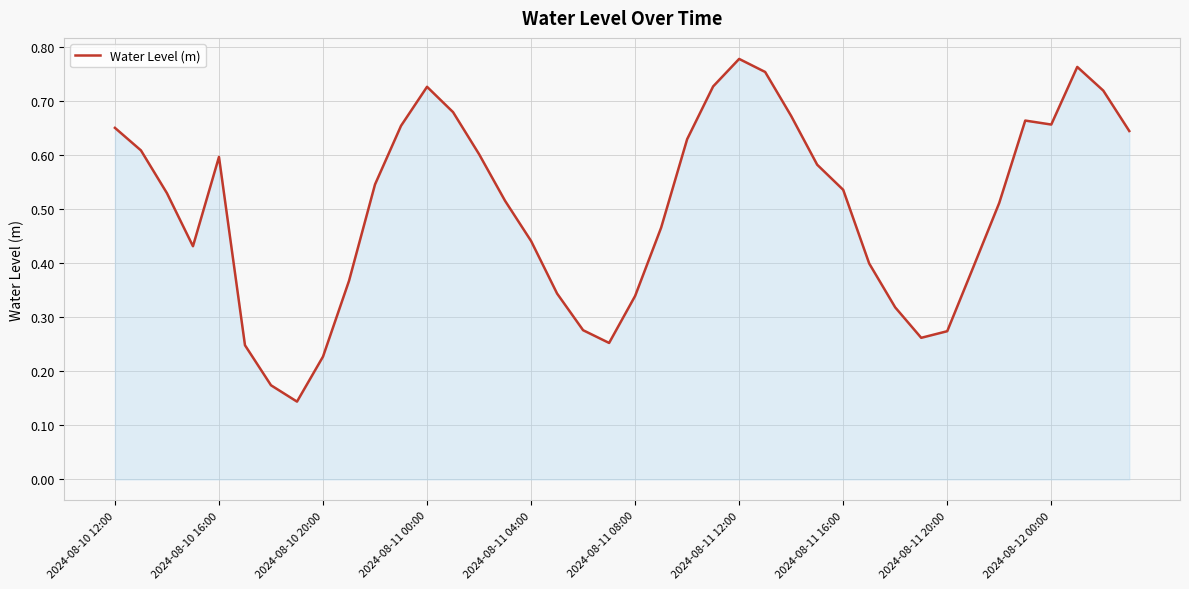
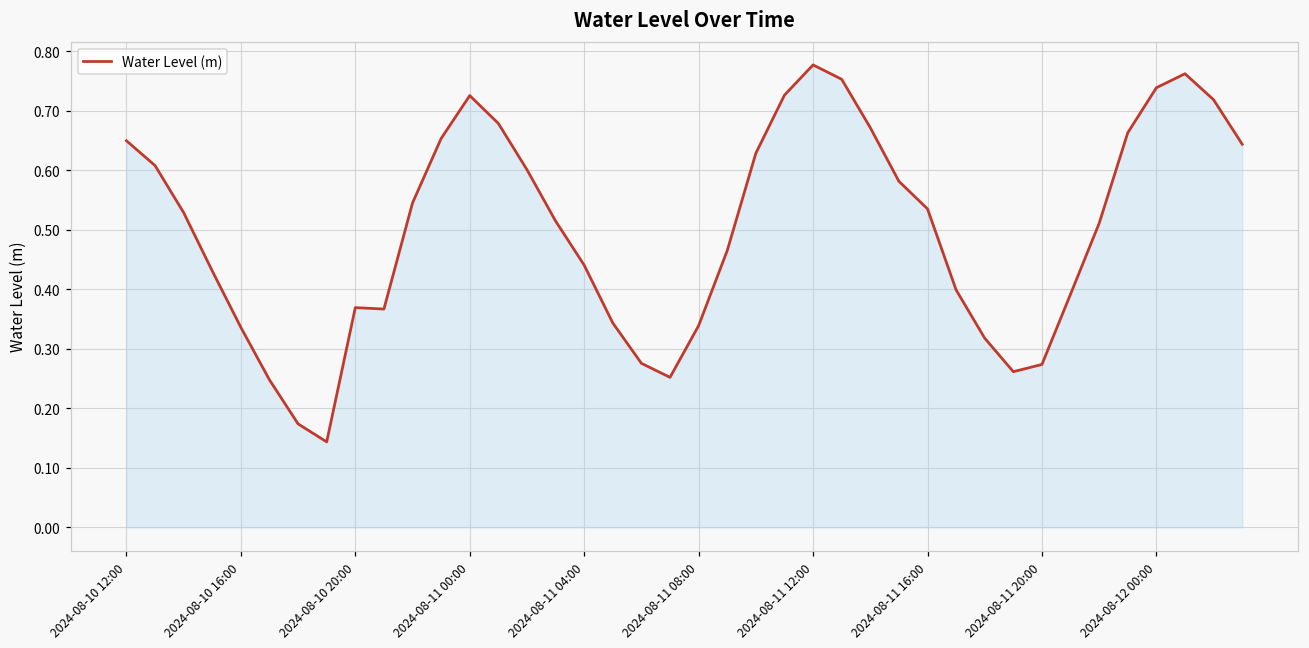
2024-08-10 16:00: 0.60 -> 0.34
2024-08-10 20:00: 0.23 -> 0.37
2024-08-12 00:00: 0.66 -> 0.74
